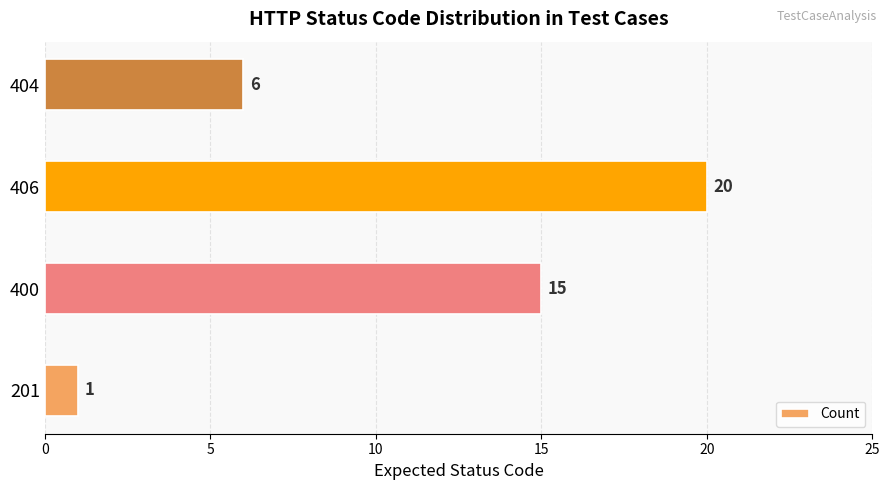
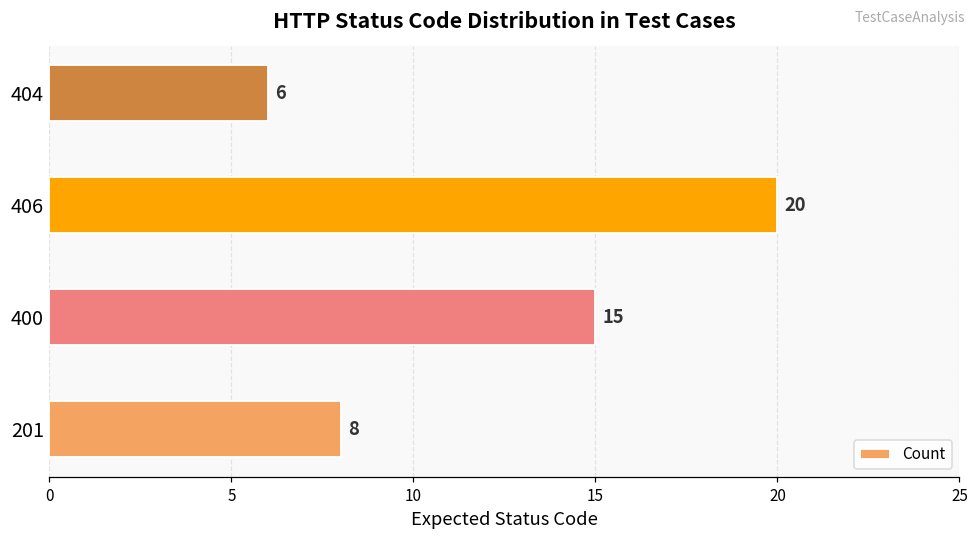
201: 1 -> 8
